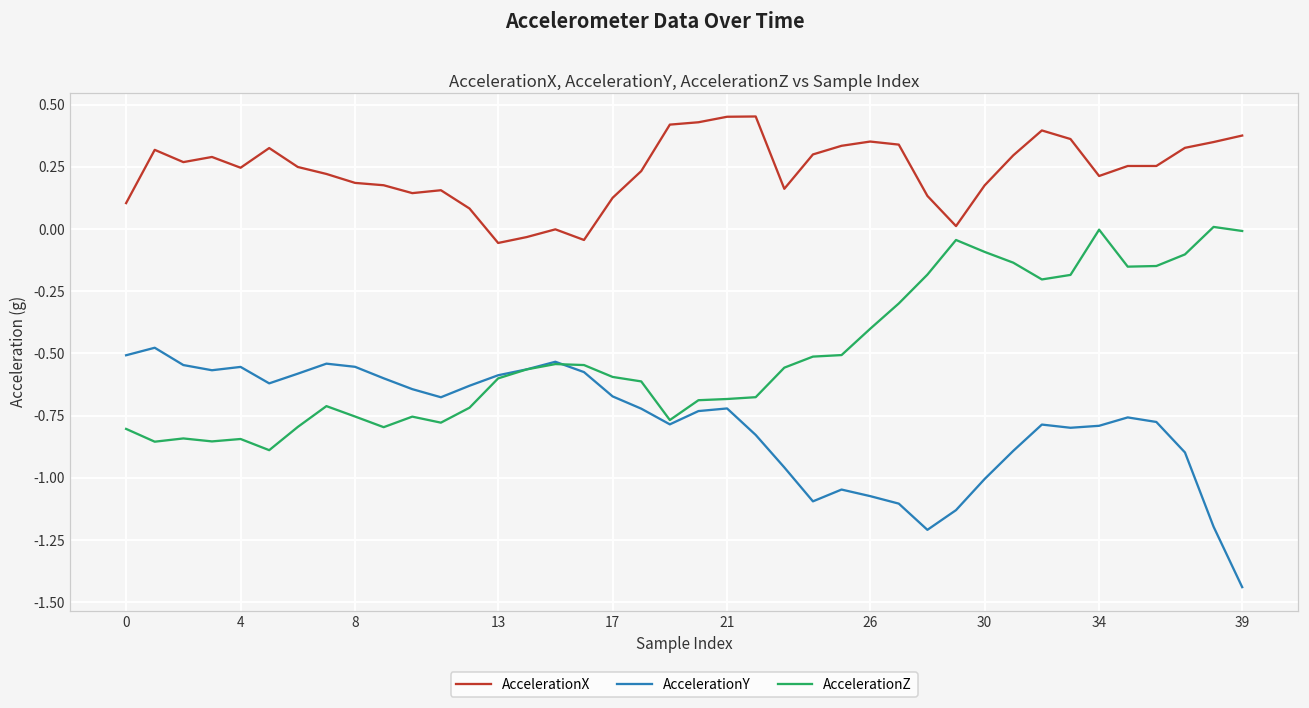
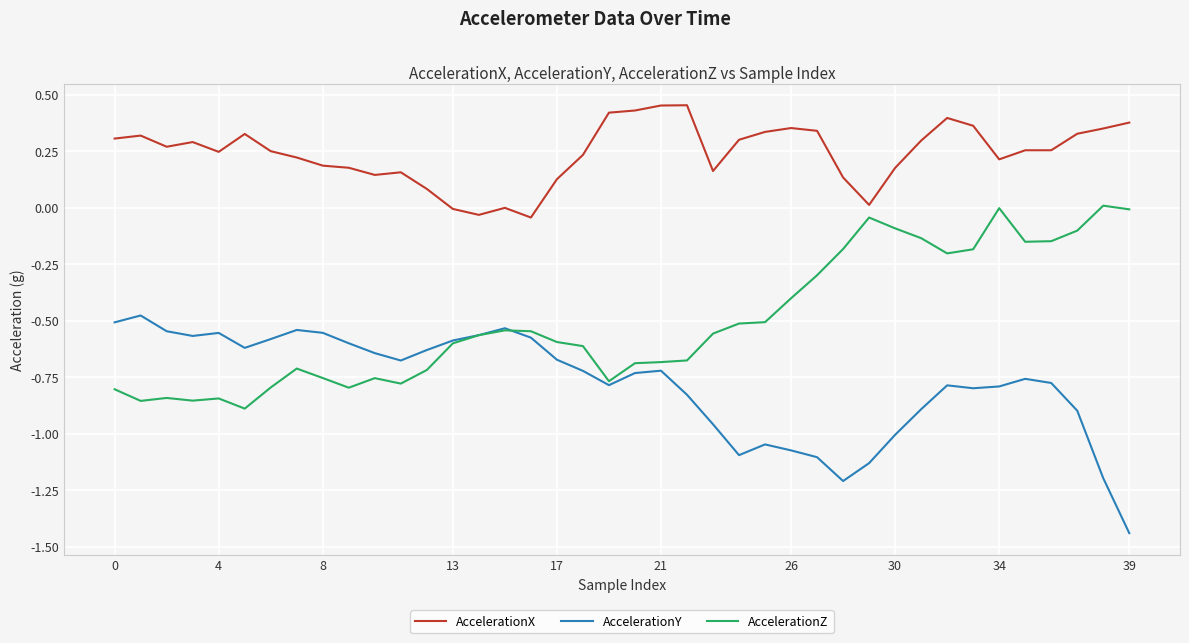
AccelerationX, 0: 0.10 -> 0.31
AccelerationX, 13: -0.06 -> -0.01
